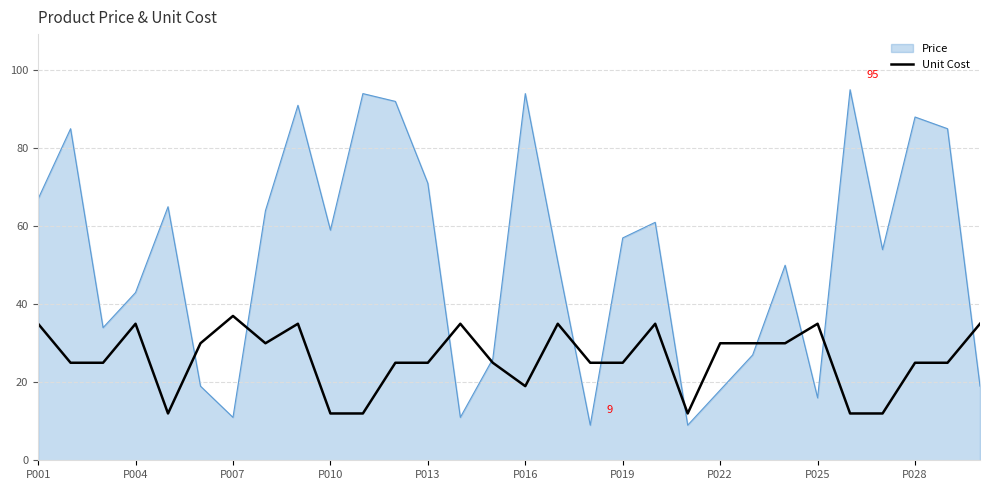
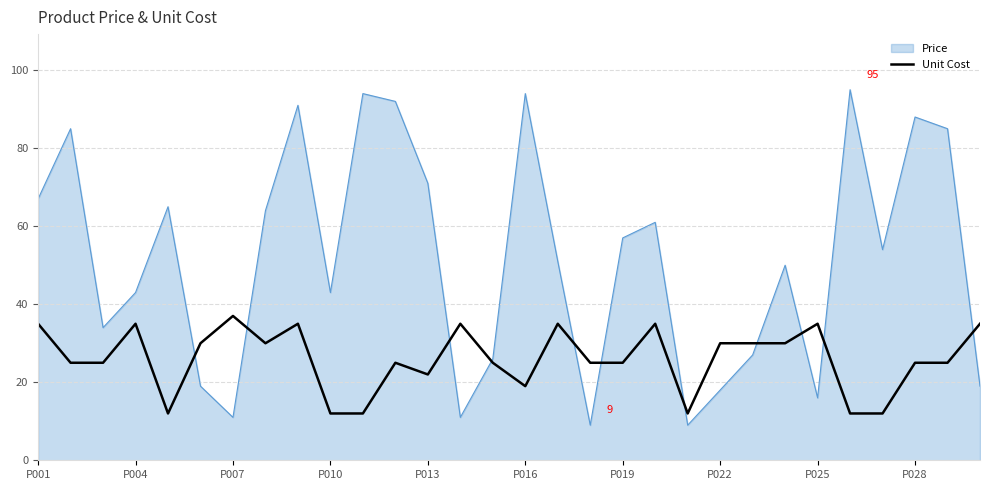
Price, P010: 59 -> 43
Unit Cost, P013: 25 -> 22
